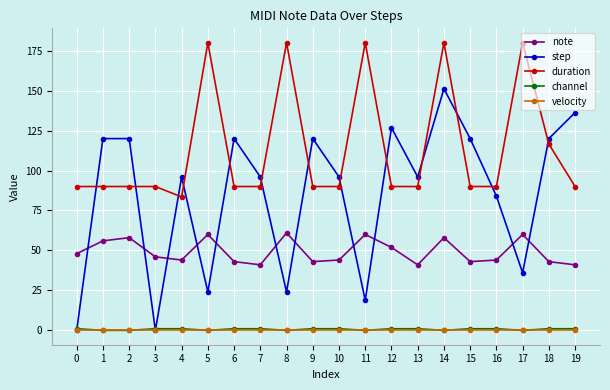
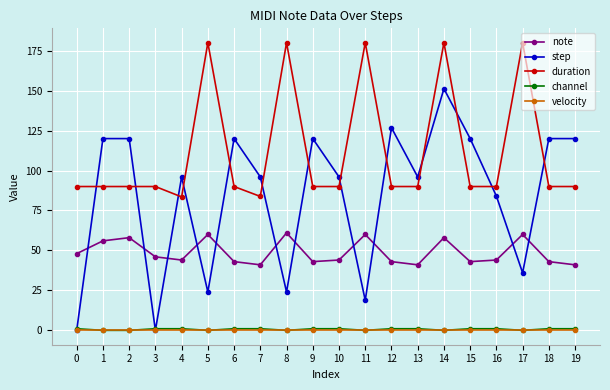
duration, 7: 90 -> 84
note, 12: 52 -> 43
duration, 18: 117 -> 90
step, 19: 136 -> 120
